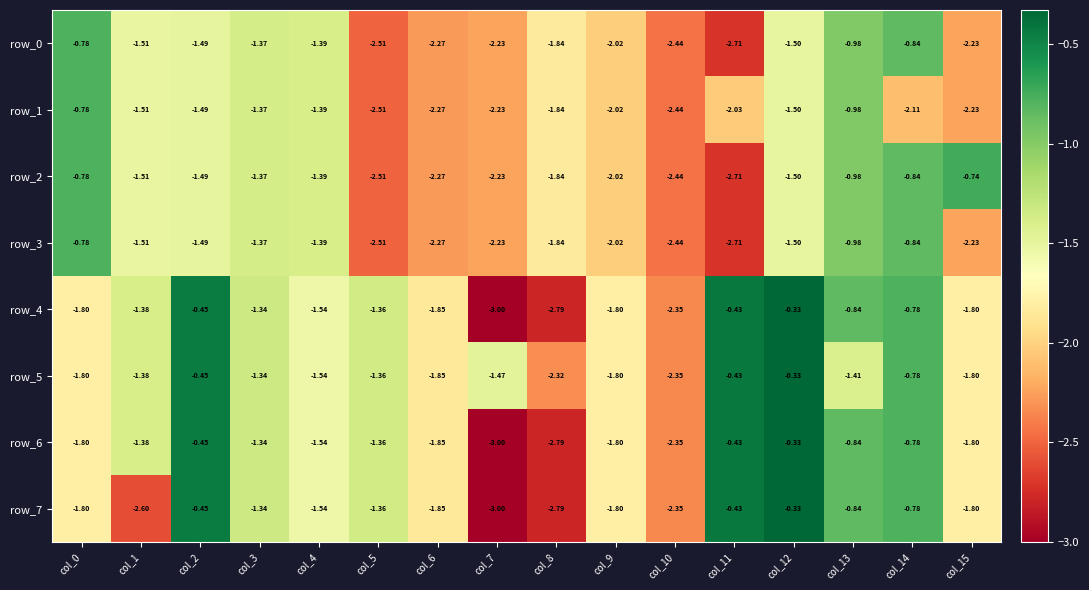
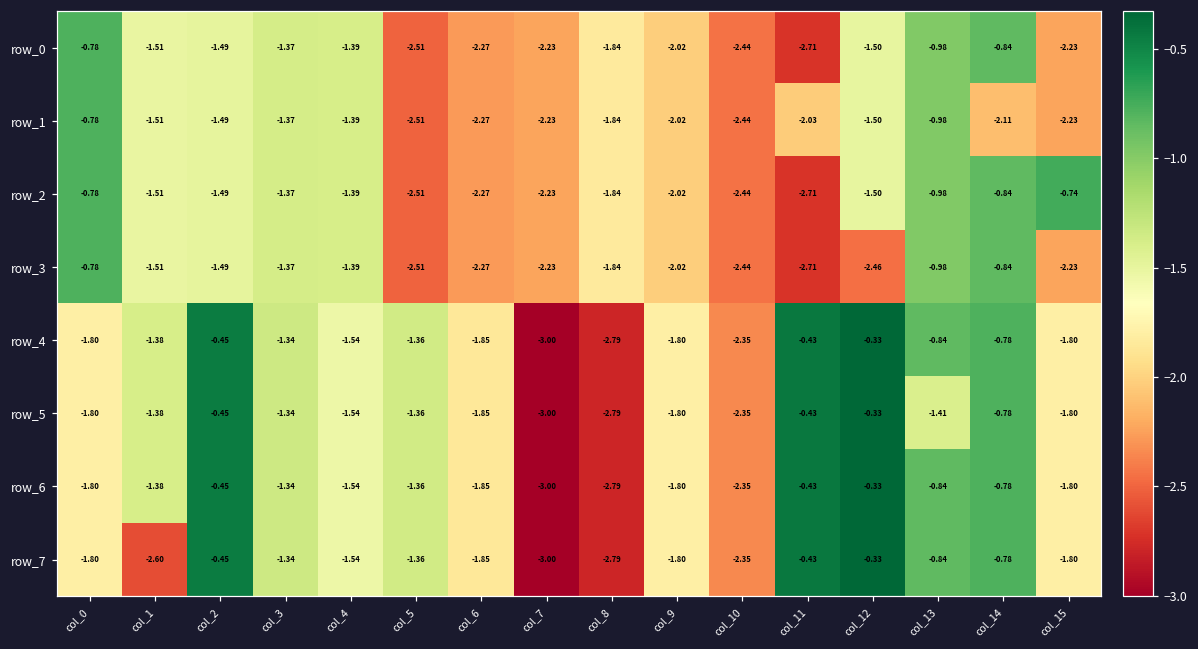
row_3, col_12: -1.50 -> -2.46
row_5, col_7: -1.47 -> -3.00
row_5, col_8: -2.32 -> -2.79
